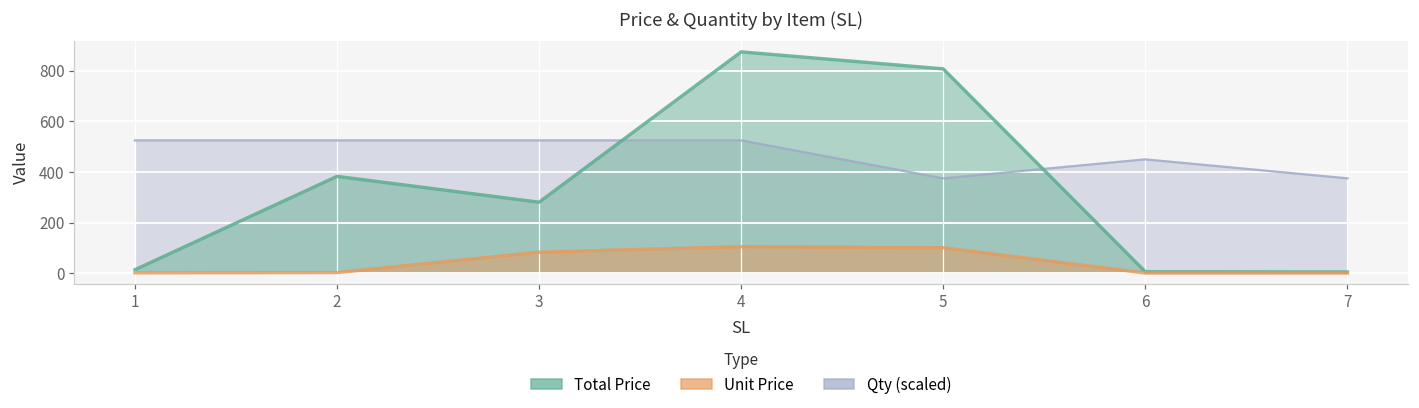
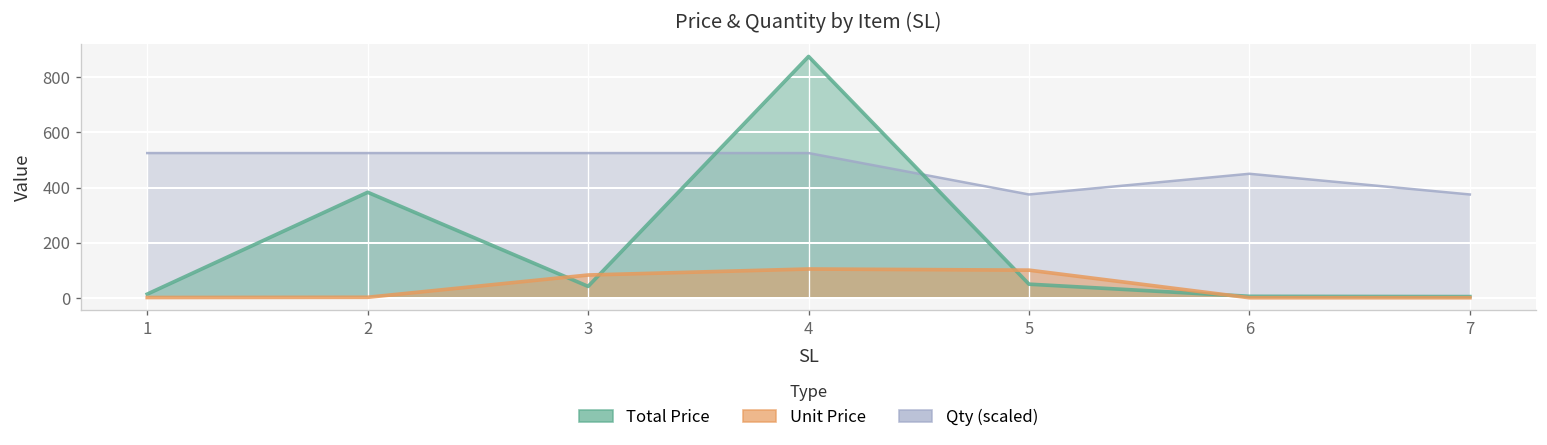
Total Price, 3: 280 -> 40
Total Price, 5: 810 -> 50
